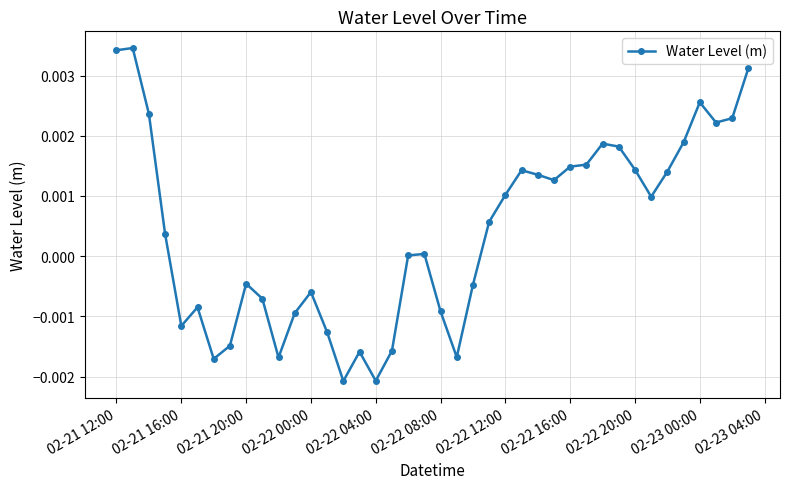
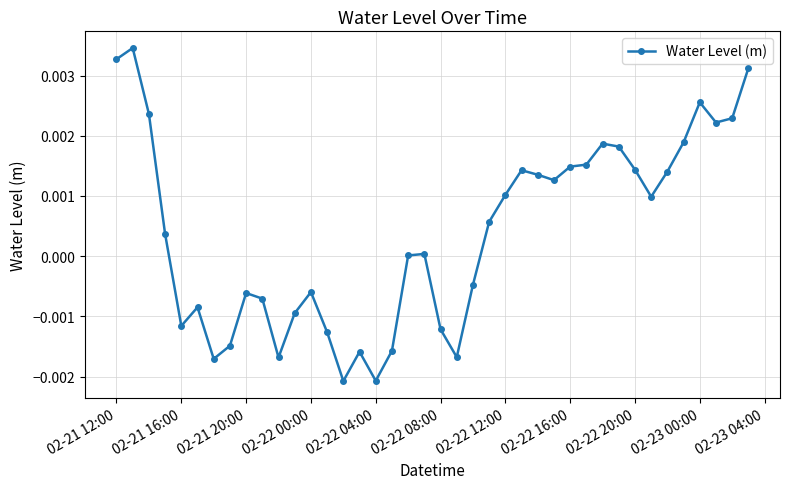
02-21 12:00: 0.0034 -> 0.0033
02-21 20:00: -0.0005 -> -0.0006
02-22 08:00: -0.0009 -> -0.0012
